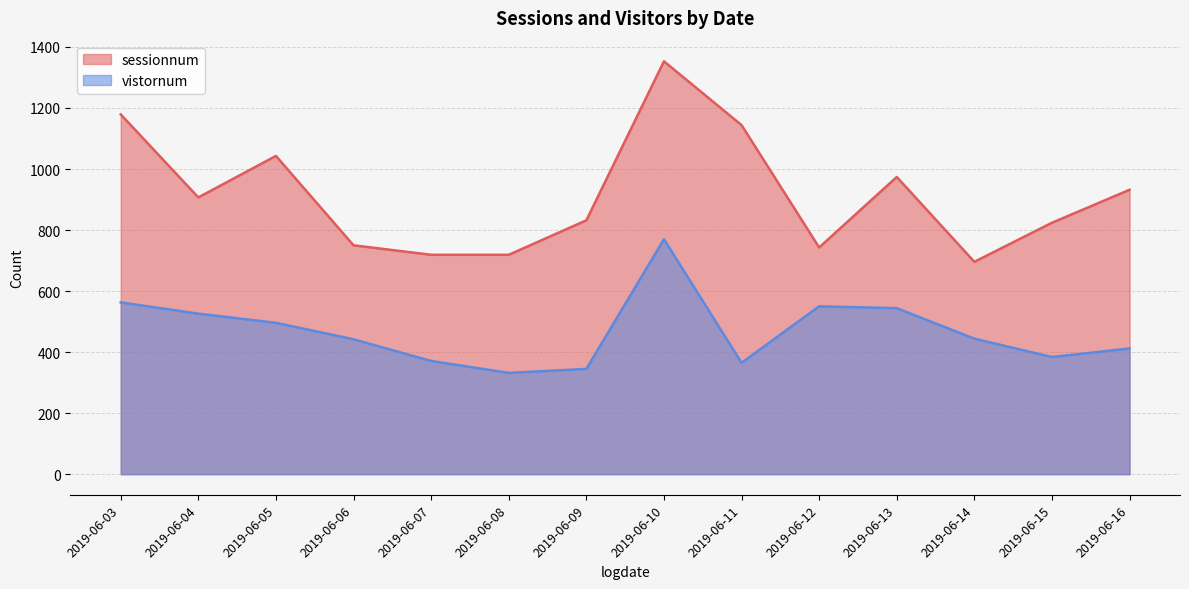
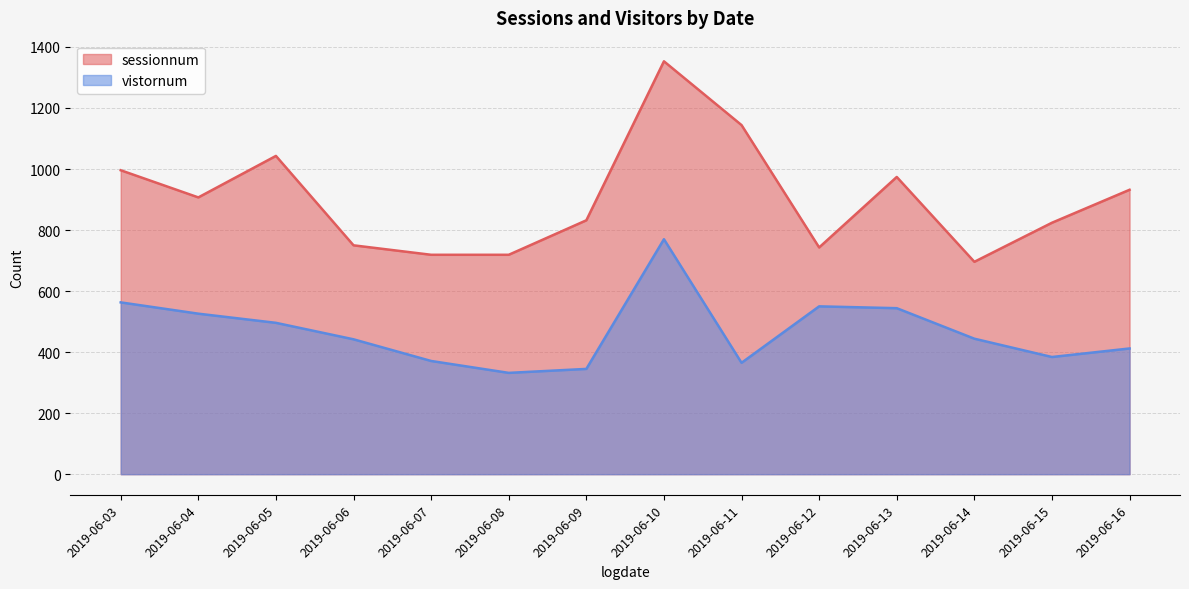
sessionnum, 2019-06-03: 1180 -> 1000
